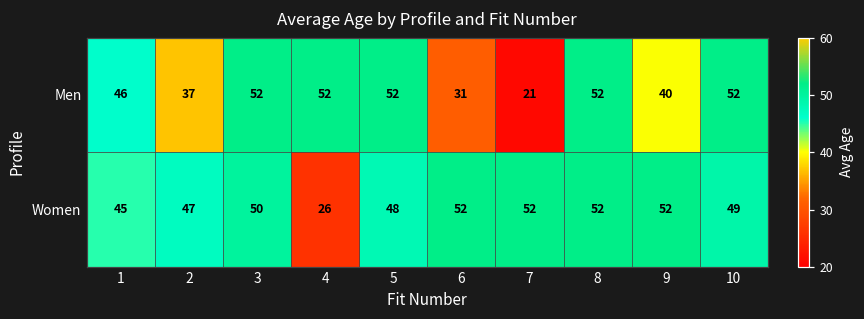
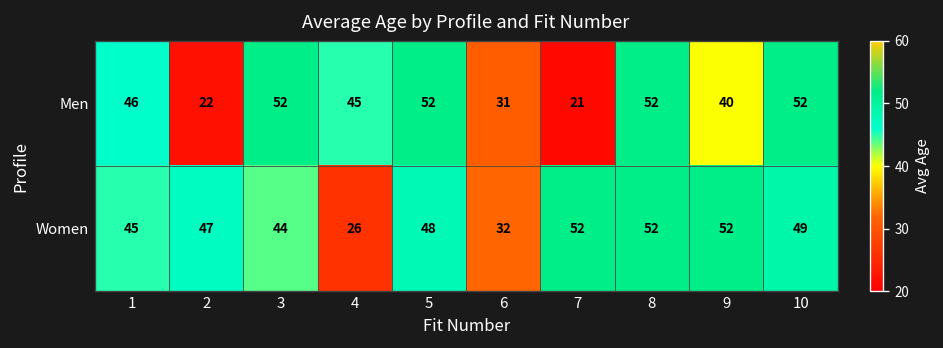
Men, 2: 37 -> 22
Men, 4: 52 -> 45
Women, 3: 50 -> 44
Women, 6: 52 -> 32
